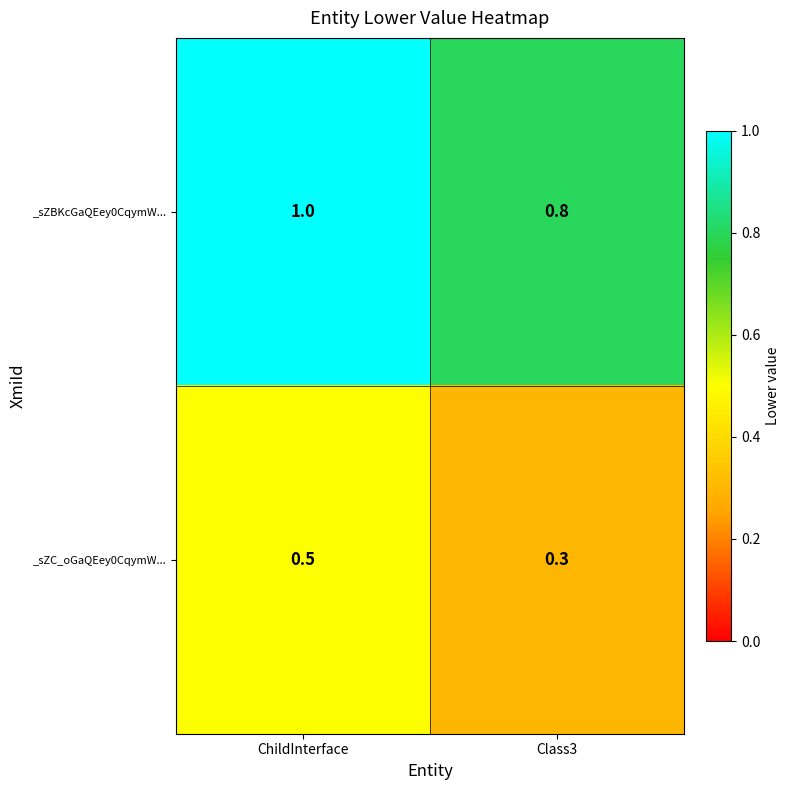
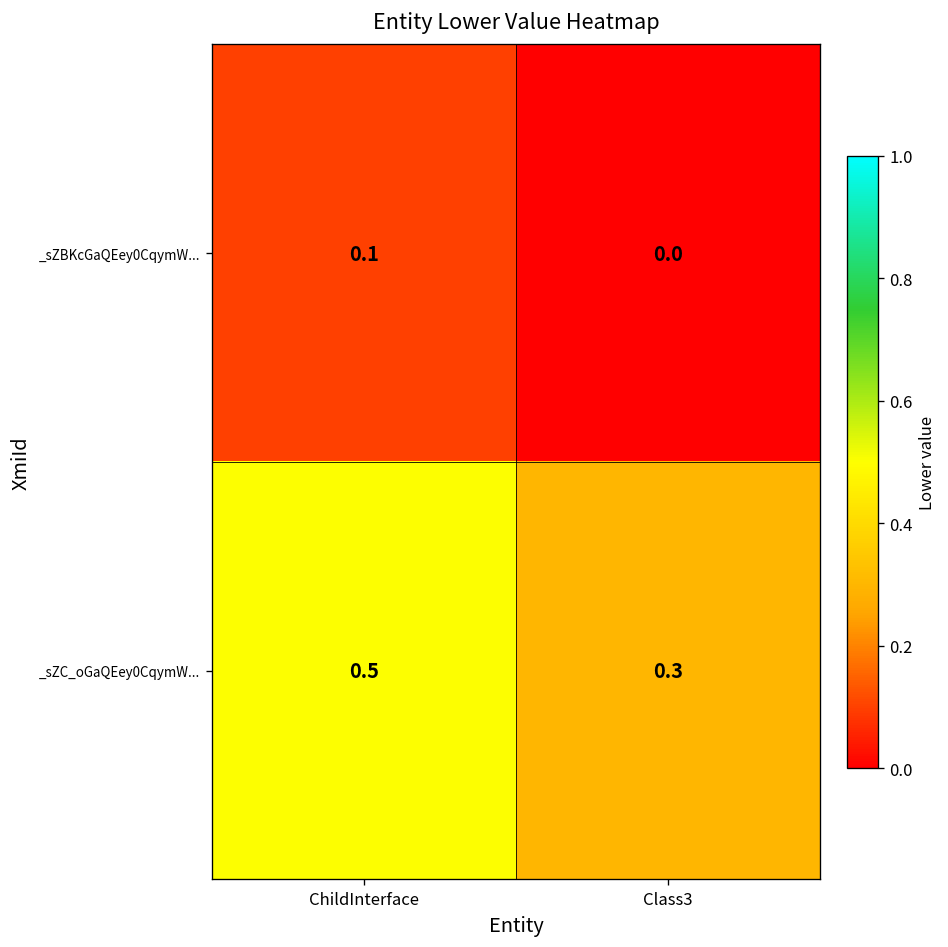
_sZBKcGaQEey0CqymW..., ChildInterface: 1.0 -> 0.1
_sZBKcGaQEey0CqymW..., Class3: 0.8 -> 0.0
